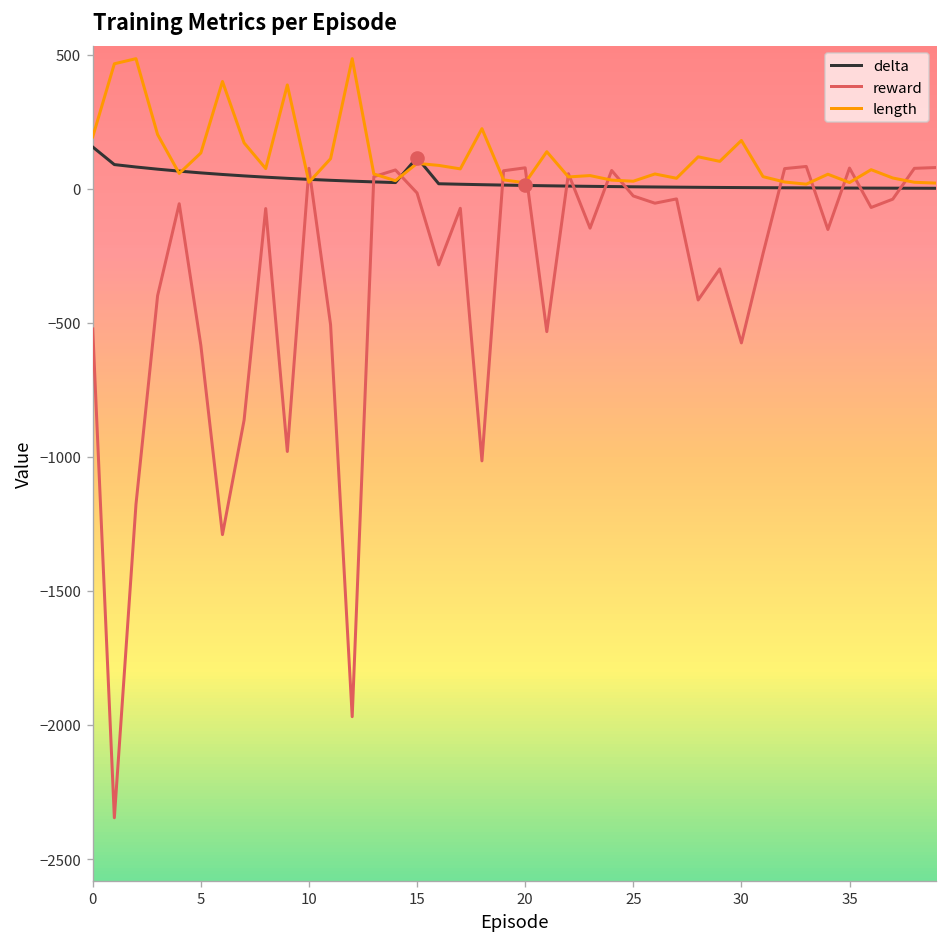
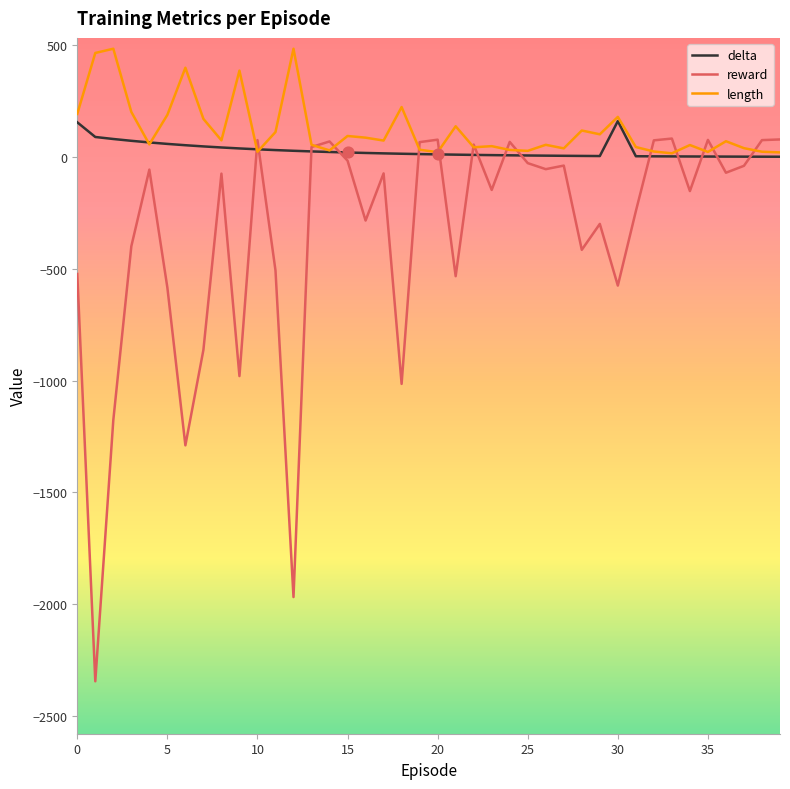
length, 5: 130 -> 190
delta, 15: 120 -> 20
delta, 30: 0 -> 160
